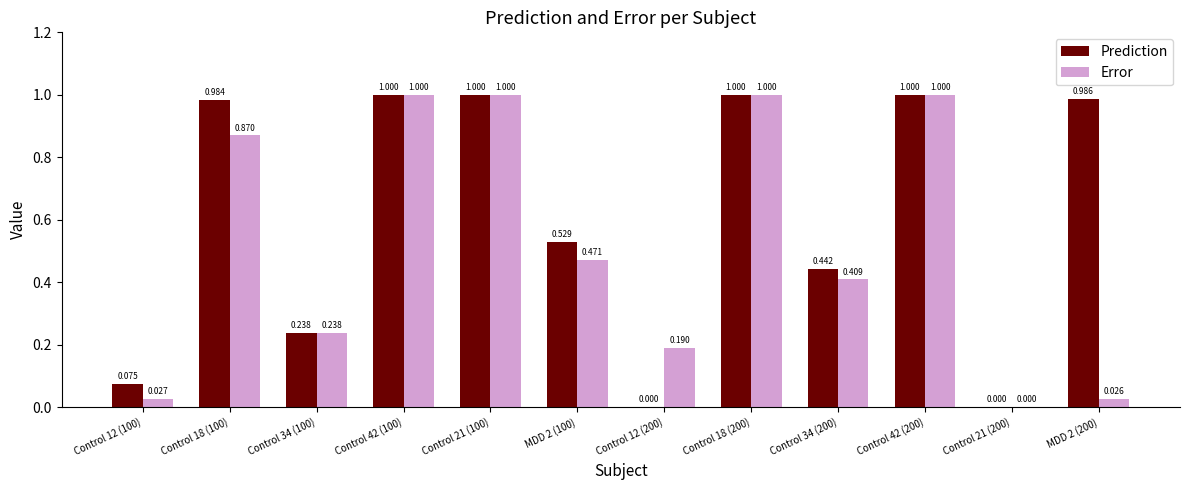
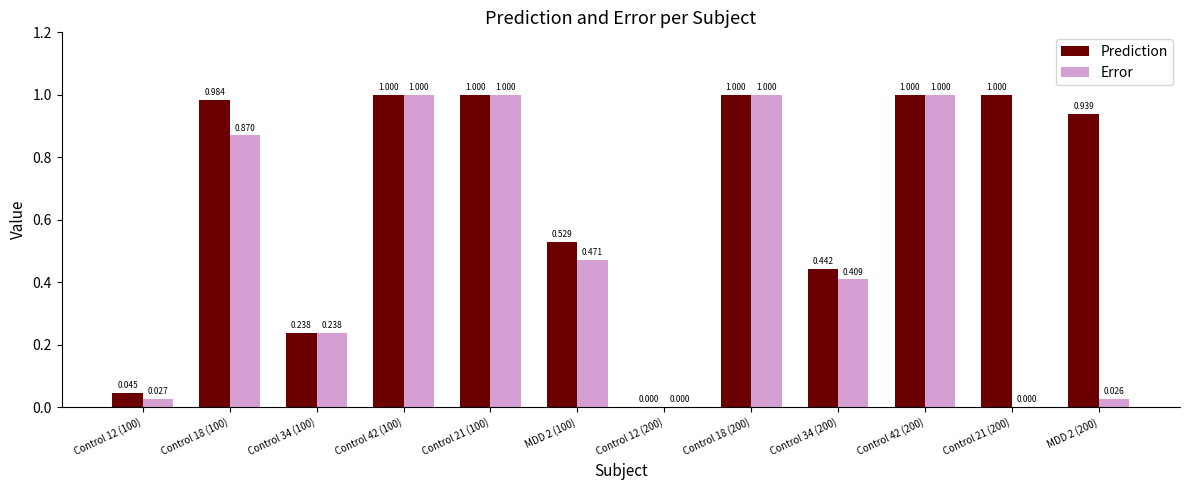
Prediction, Control 12 (100): 0.075 -> 0.045
Error, Control 12 (200): 0.190 -> 0.000
Prediction, Control 21 (200): 0.000 -> 1.000
Prediction, MDD 2 (200): 0.986 -> 0.939
